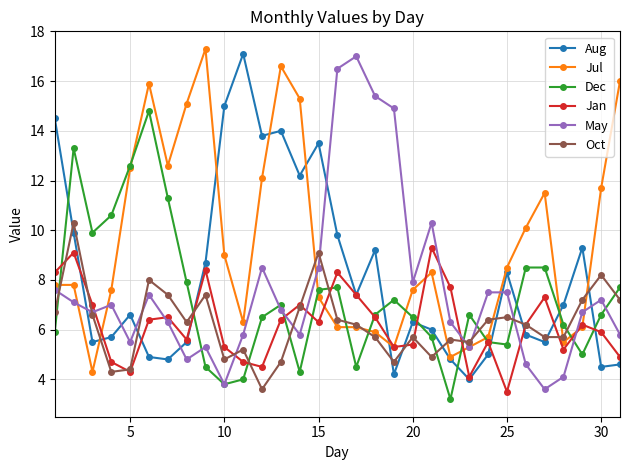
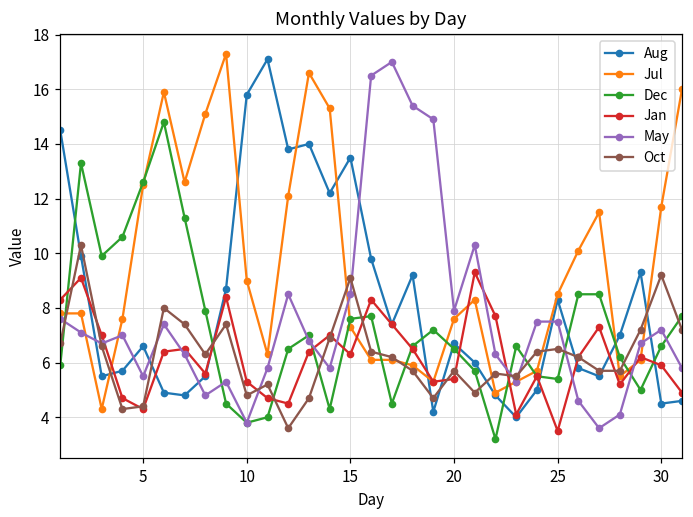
Aug, 10: 15.0 -> 15.8
Aug, 20: 6.3 -> 6.7
Oct, 30: 8.2 -> 9.2
